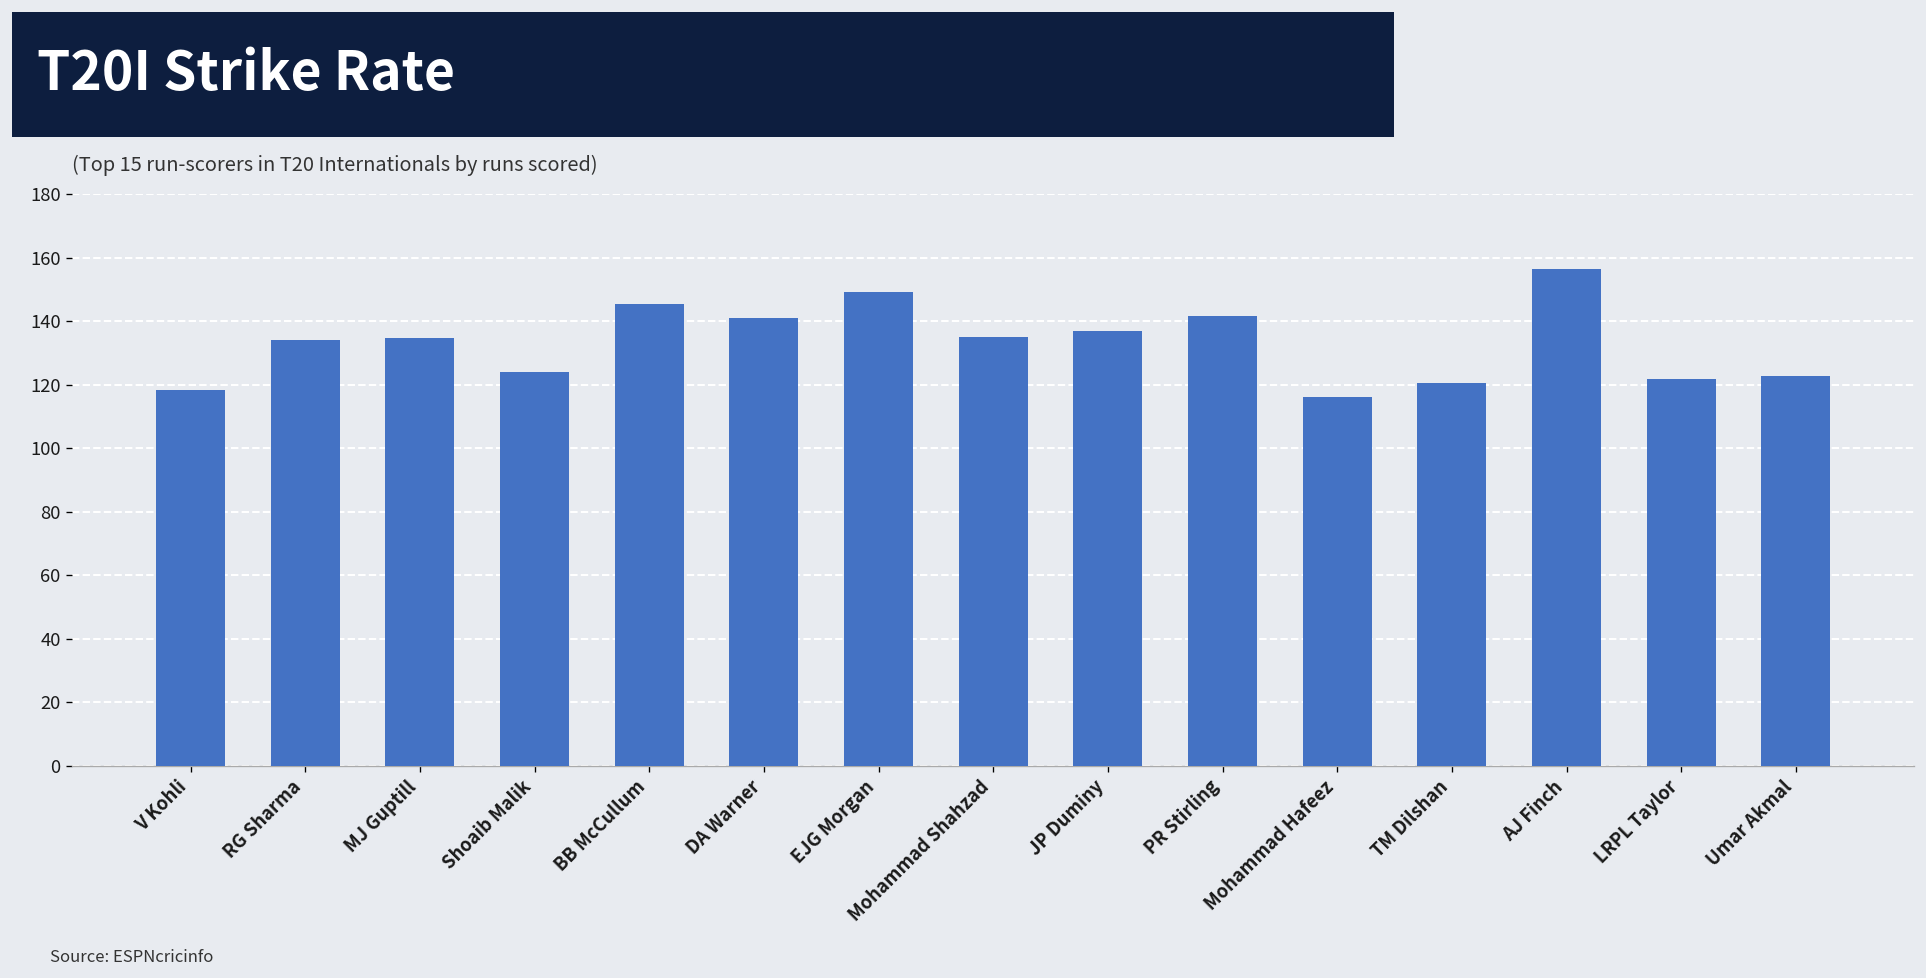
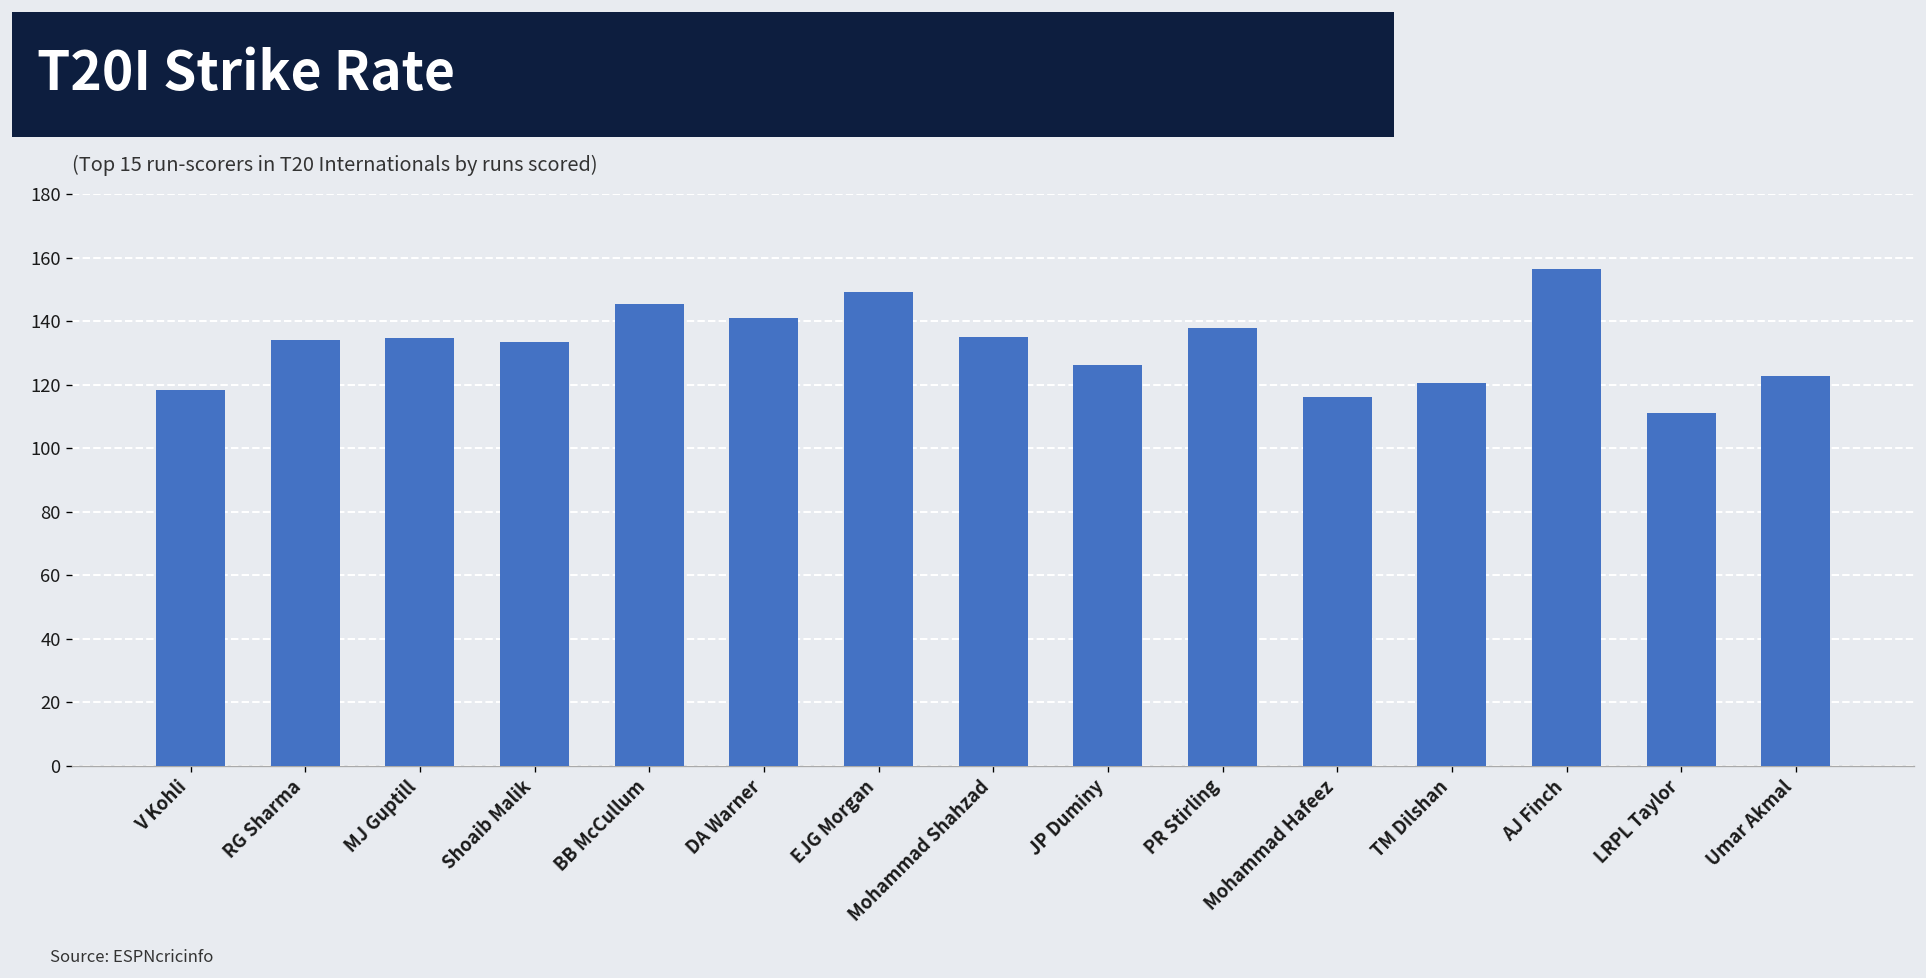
Shoaib Malik: 124 -> 133
JP Duminy: 137 -> 126
PR Stirling: 142 -> 138
LRPL Taylor: 122 -> 111
